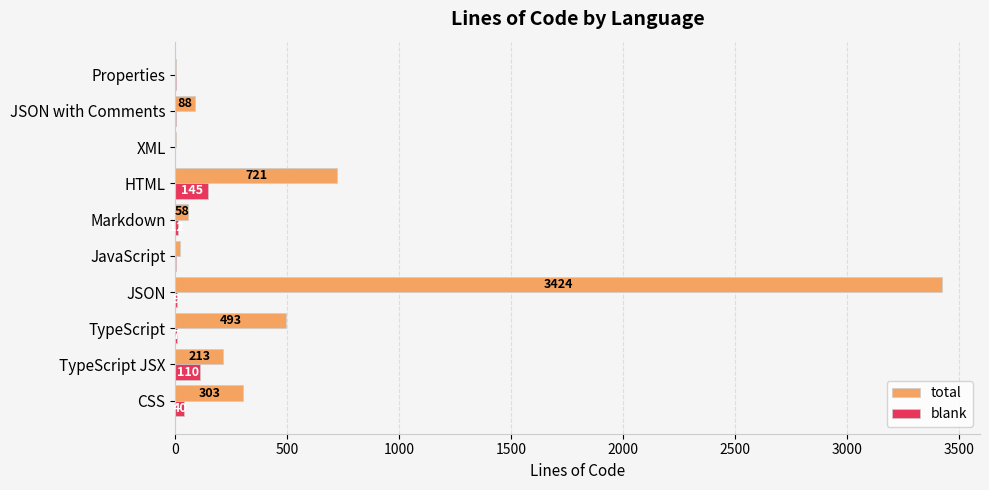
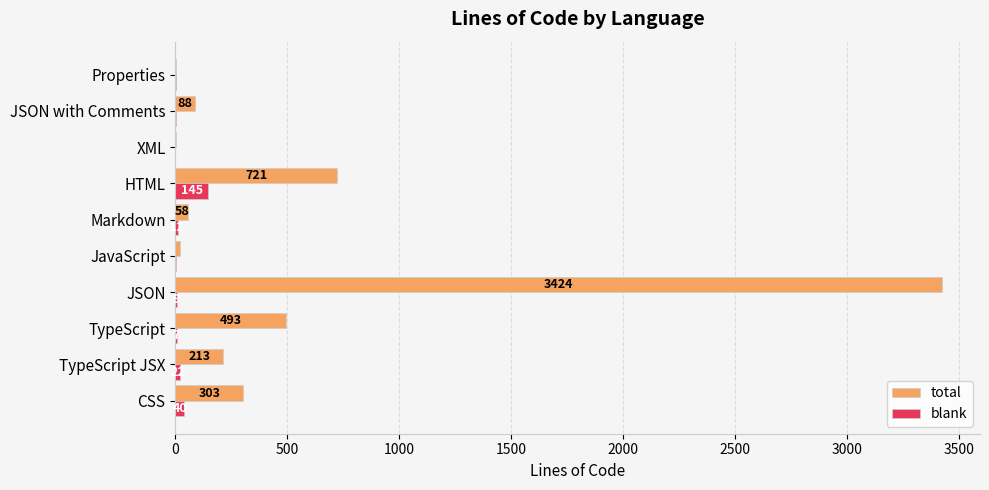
blank, TypeScript JSX: 110 -> 20
